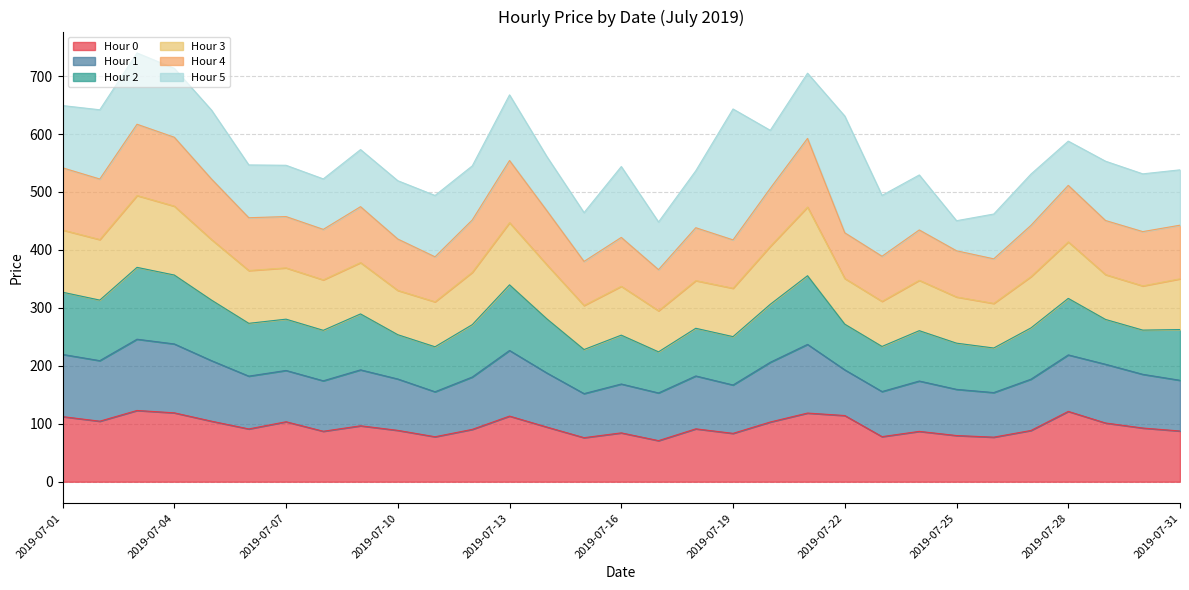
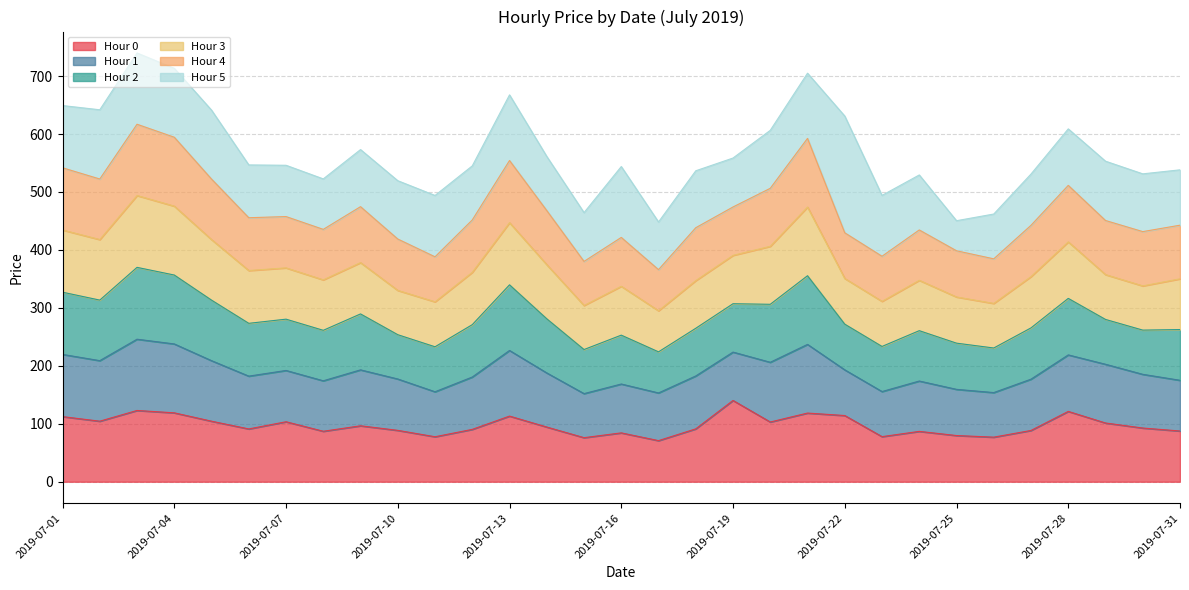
Hour 0, 2019-07-19: 80 -> 140
Hour 5, 2019-07-19: 230 -> 80
Hour 5, 2019-07-28: 80 -> 100
